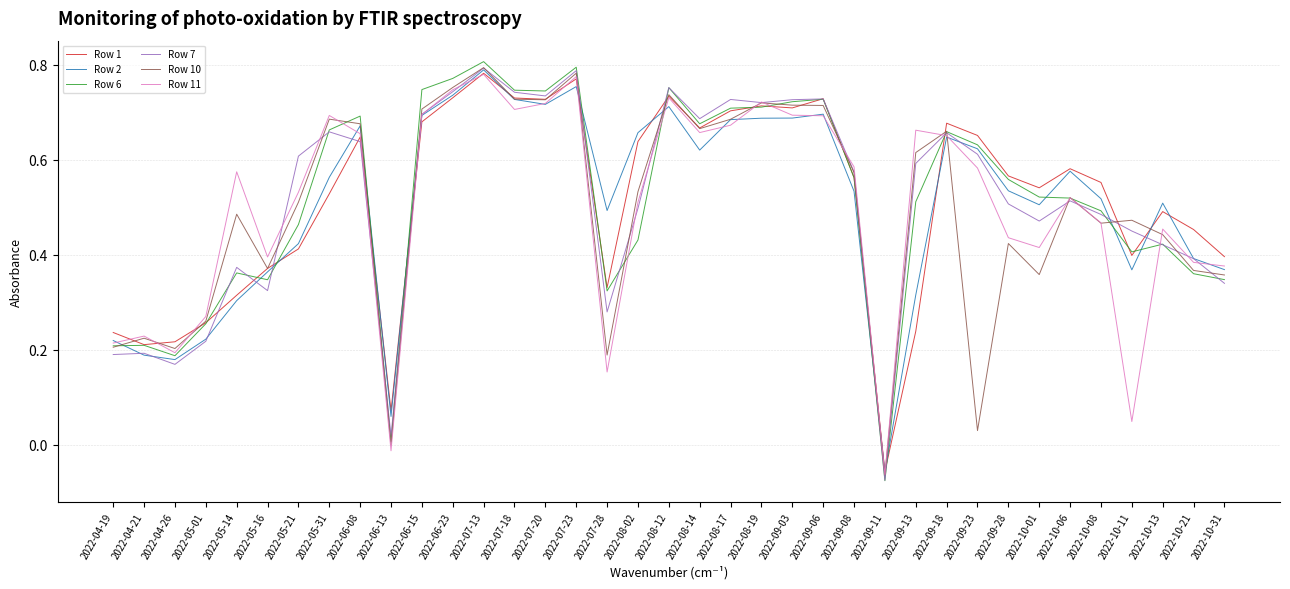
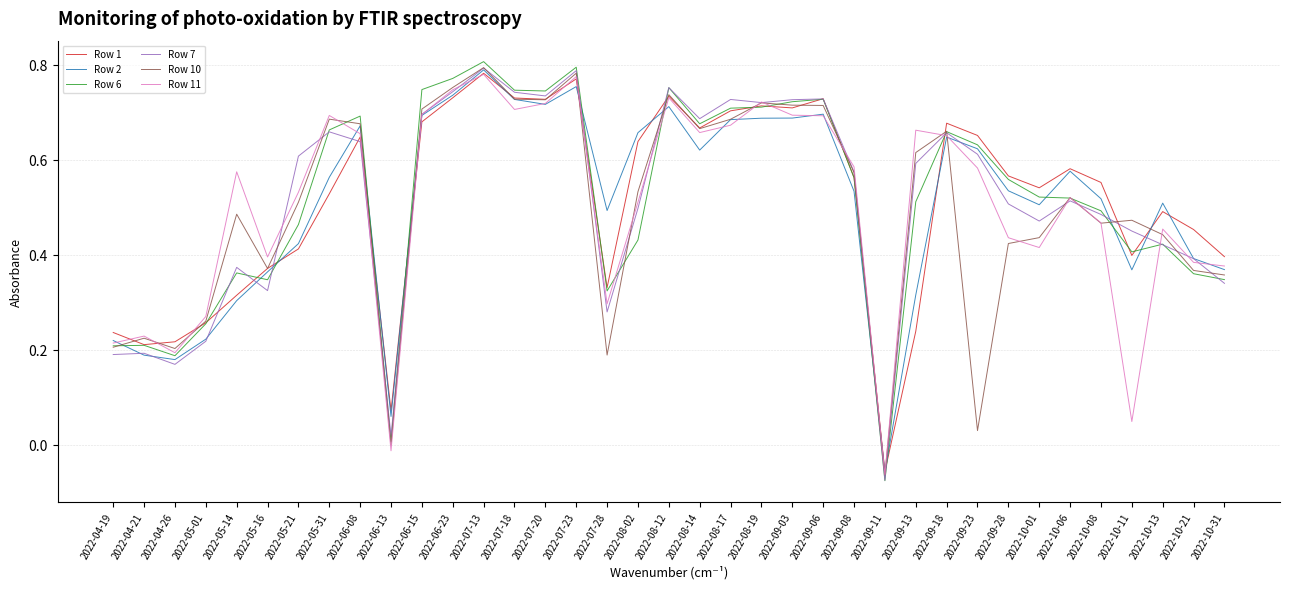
Row 11, 2022-07-28: 0.15 -> 0.30
Row 10, 2022-10-01: 0.36 -> 0.44
